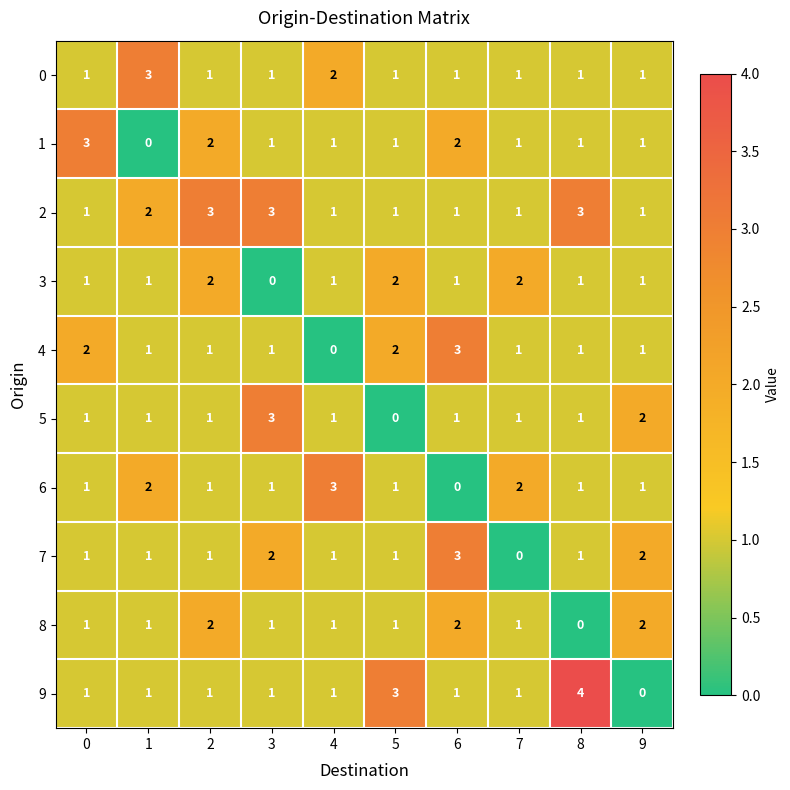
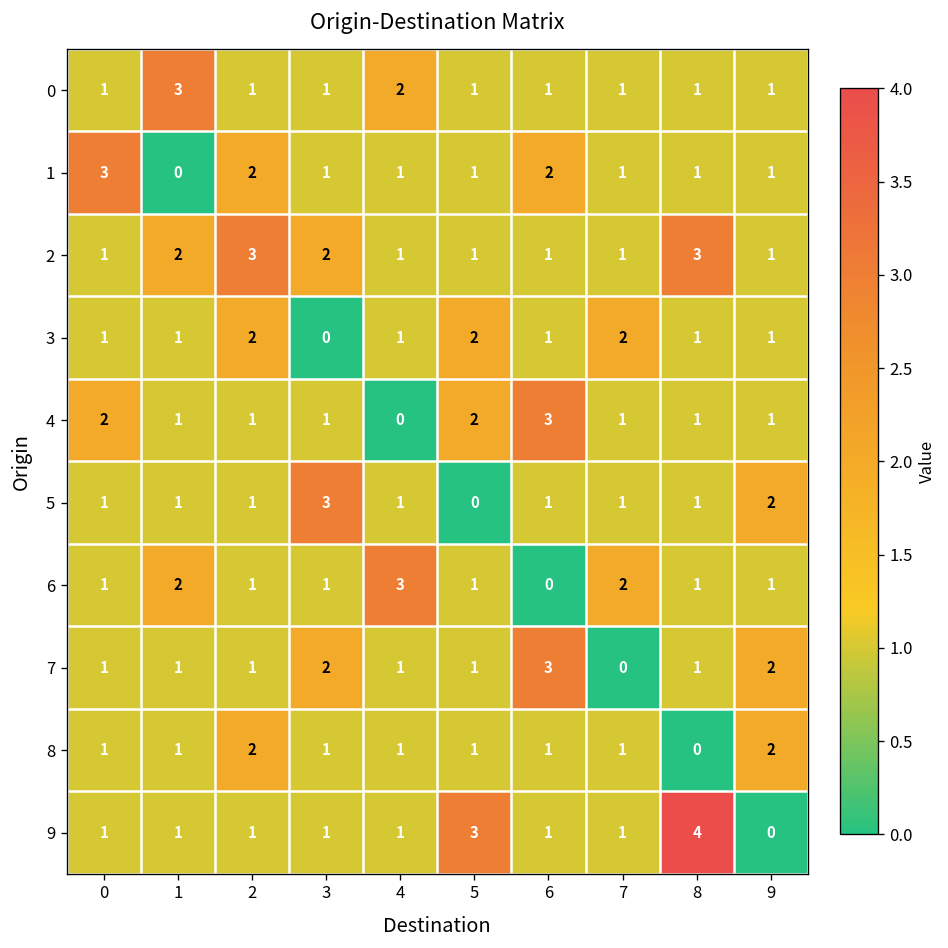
2, 3: 3 -> 2
8, 6: 2 -> 1
